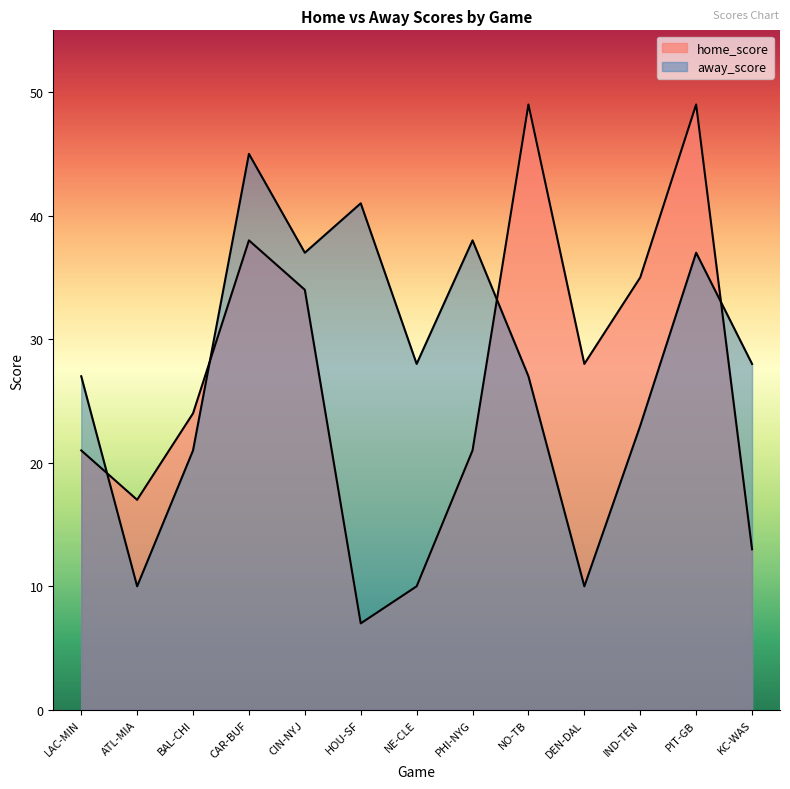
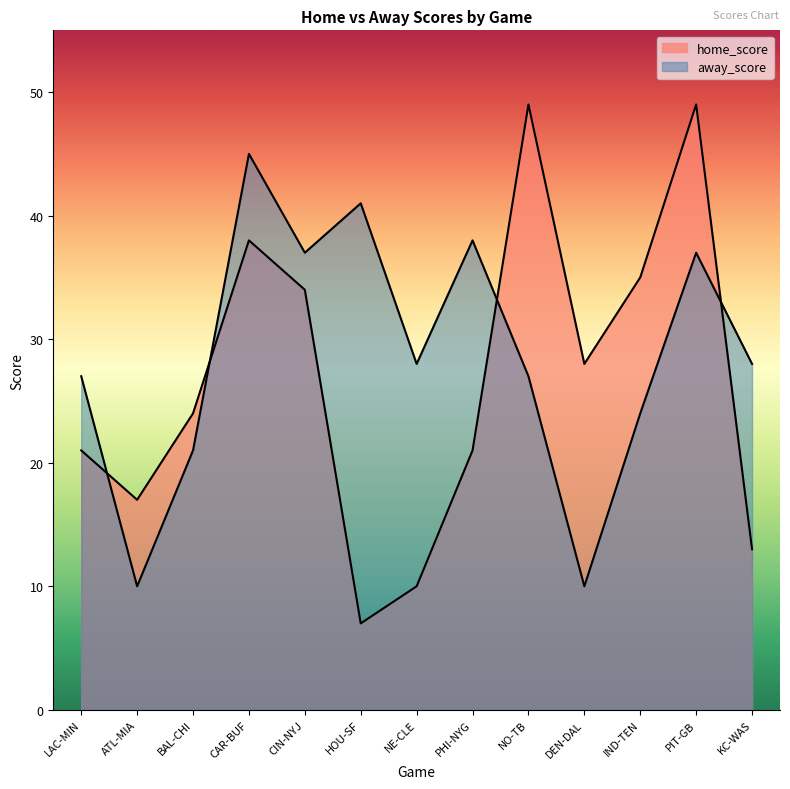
away_score, IND-TEN: 23 -> 24
